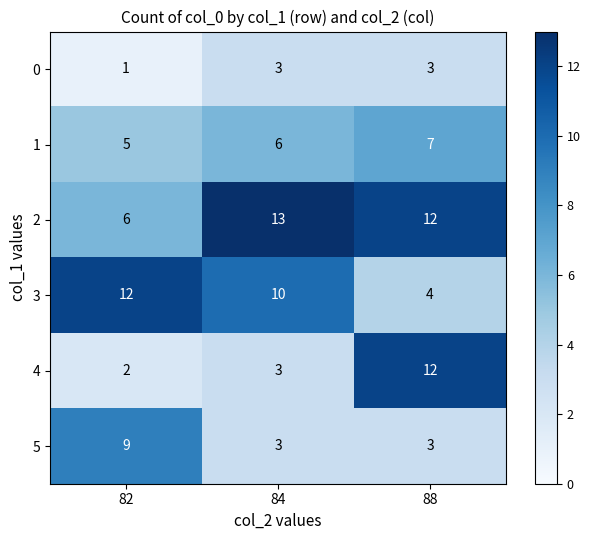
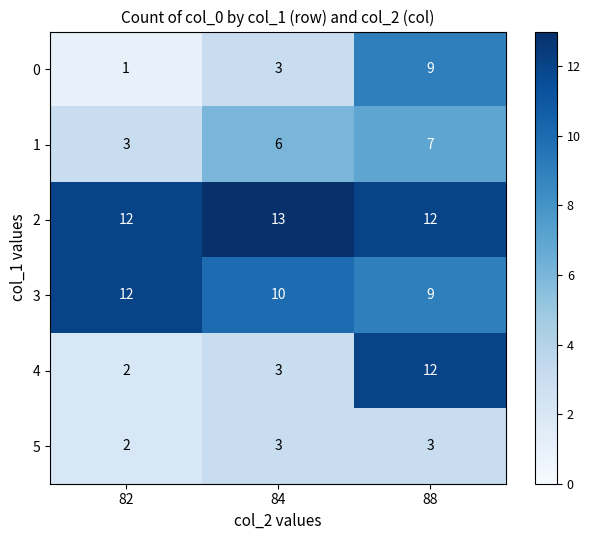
0, 88: 3 -> 9
1, 82: 5 -> 3
2, 82: 6 -> 12
3, 88: 4 -> 9
5, 82: 9 -> 2
